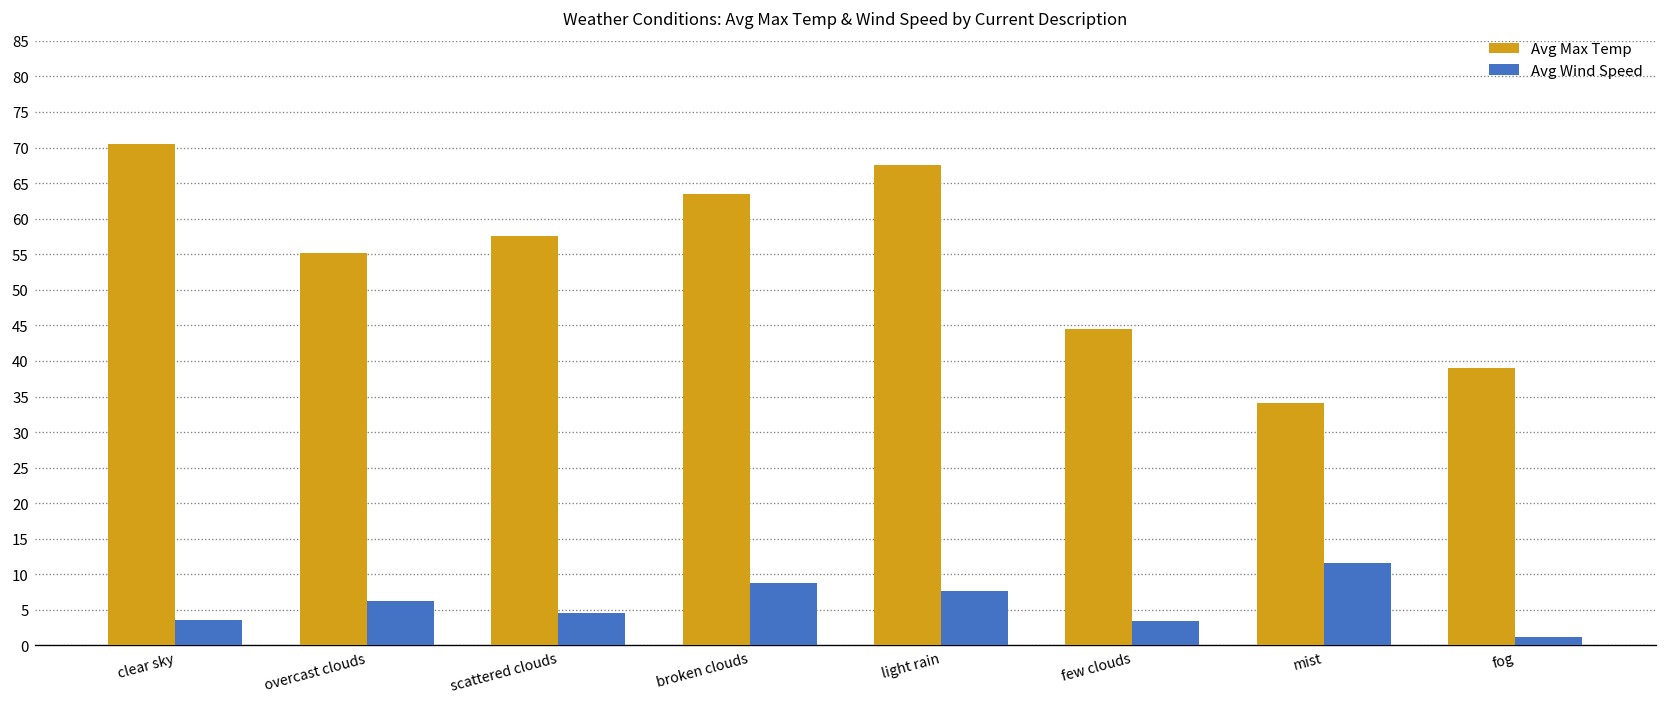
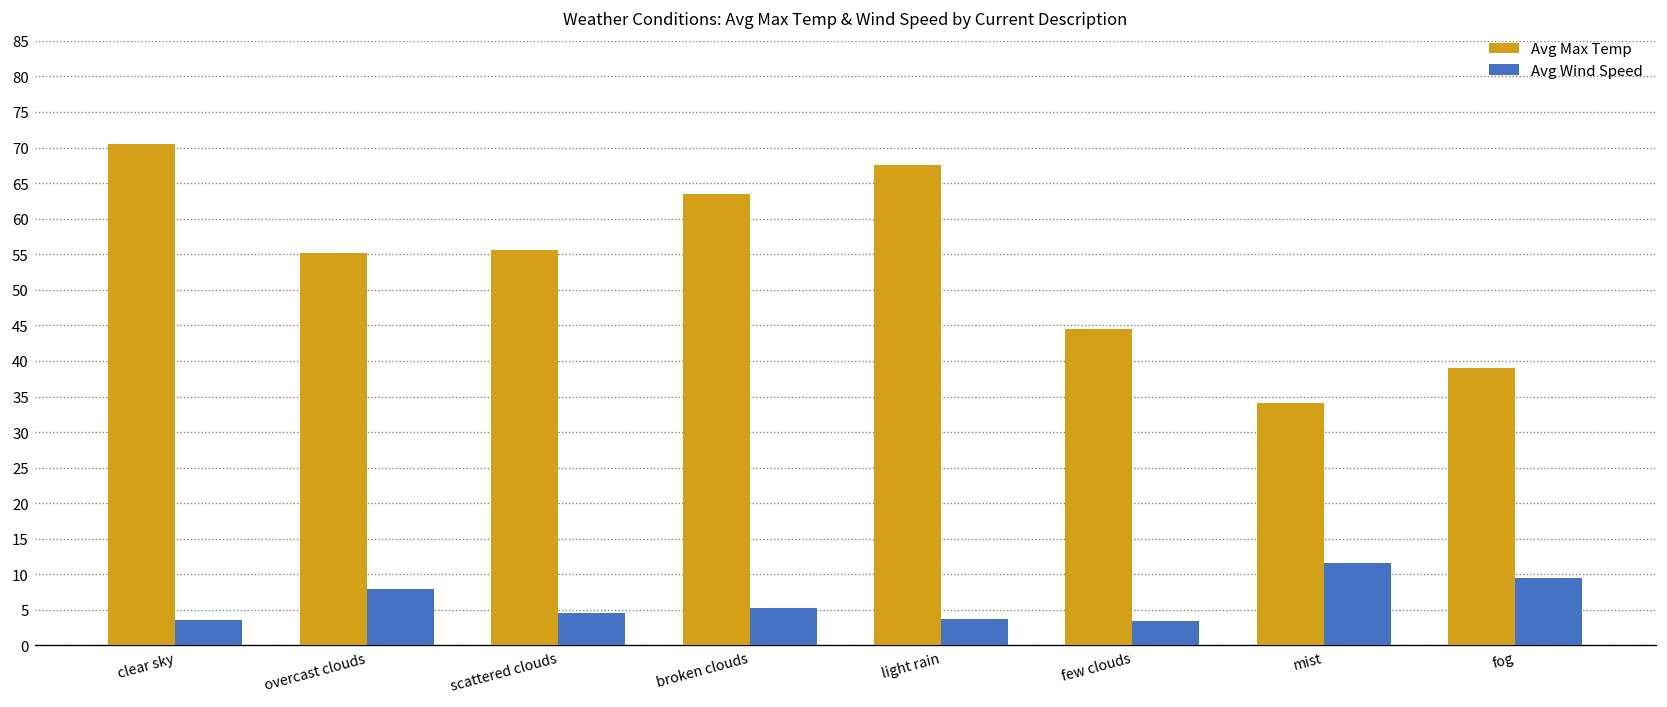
Avg Wind Speed, overcast clouds: 6 -> 8
Avg Max Temp, scattered clouds: 58 -> 56
Avg Wind Speed, broken clouds: 9 -> 5
Avg Wind Speed, light rain: 8 -> 4
Avg Wind Speed, fog: 1 -> 10
